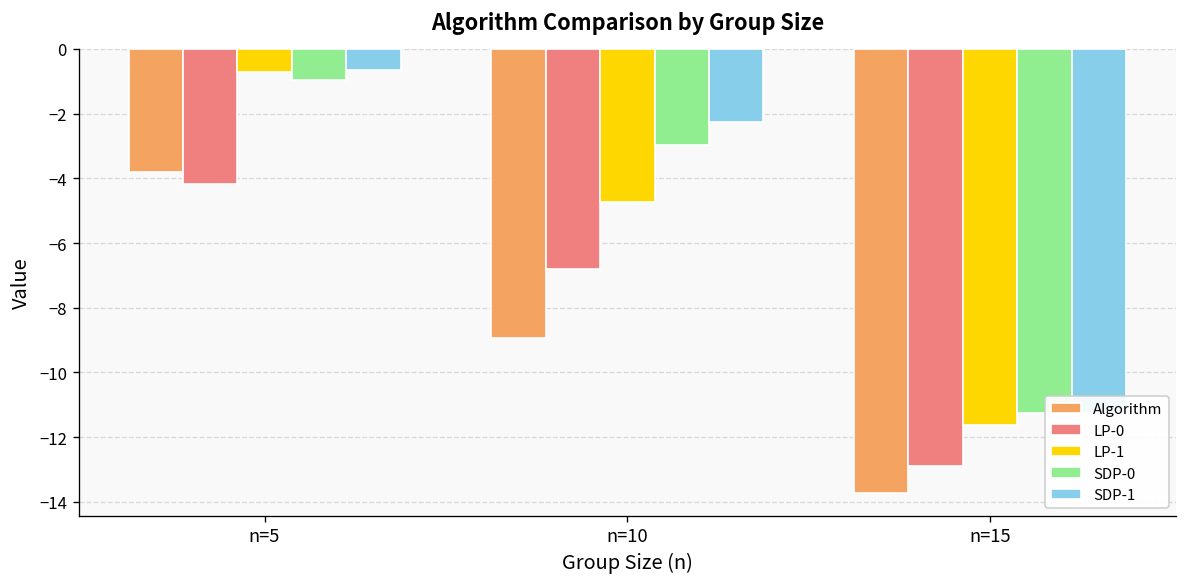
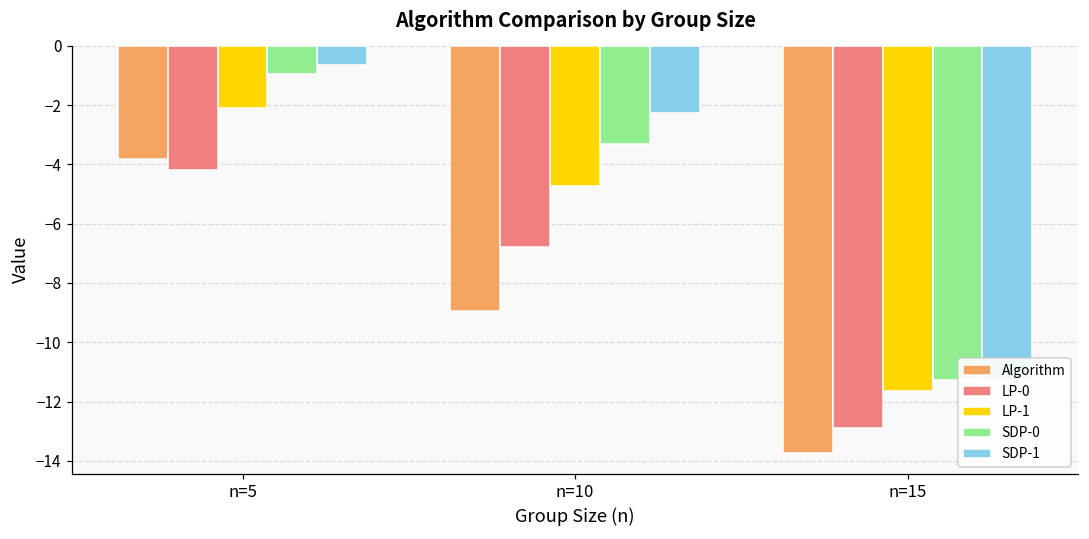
LP-1, n=5: -0.7 -> -2.1
SDP-0, n=10: -3.0 -> -3.3
